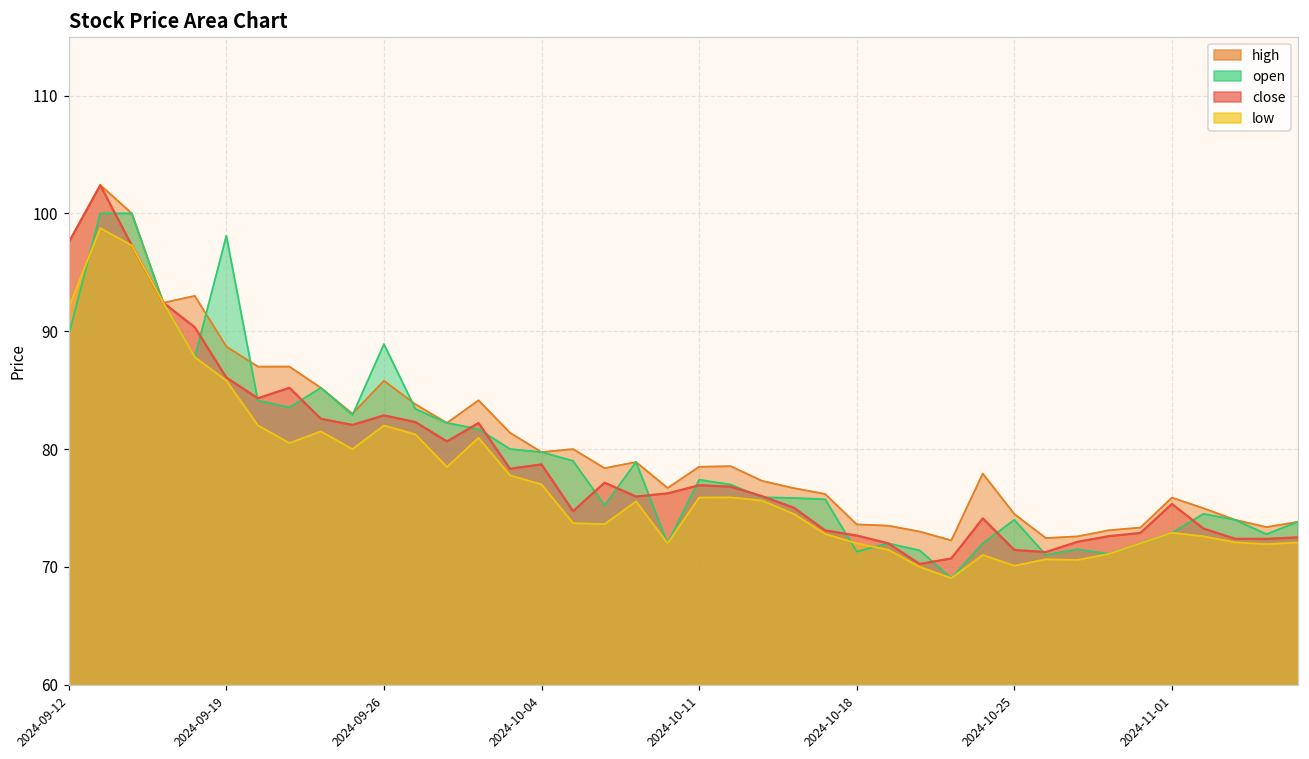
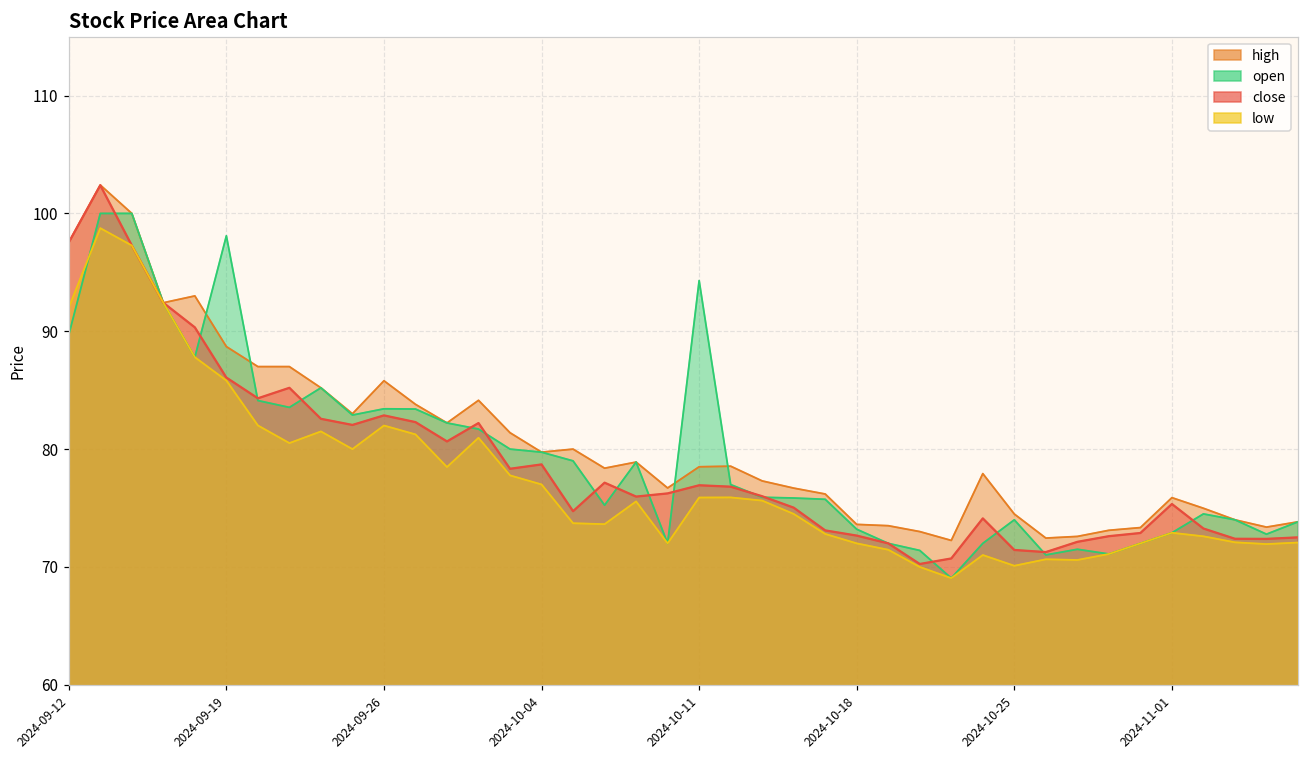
open, 2024-09-26: 88.9 -> 83.4
open, 2024-10-11: 77.4 -> 94.3
open, 2024-10-18: 71.3 -> 73.2
